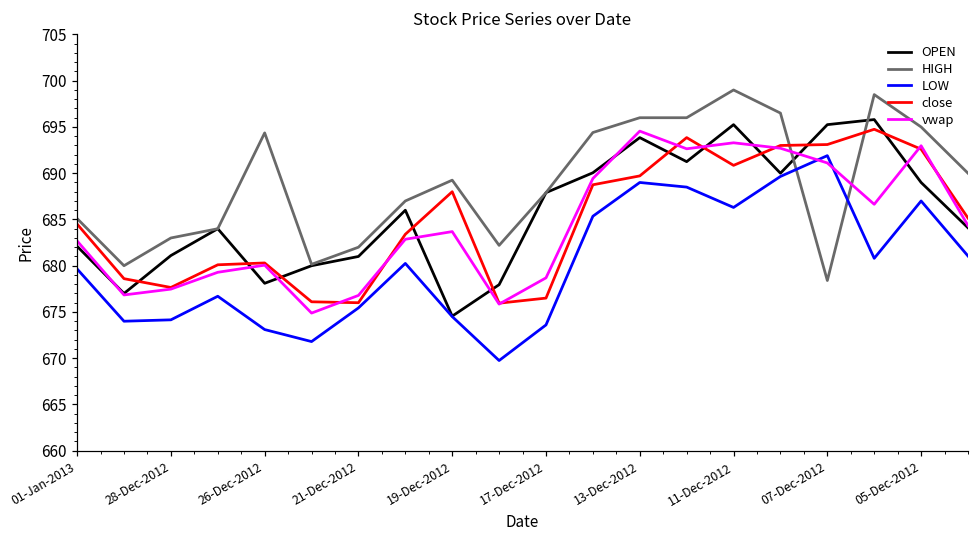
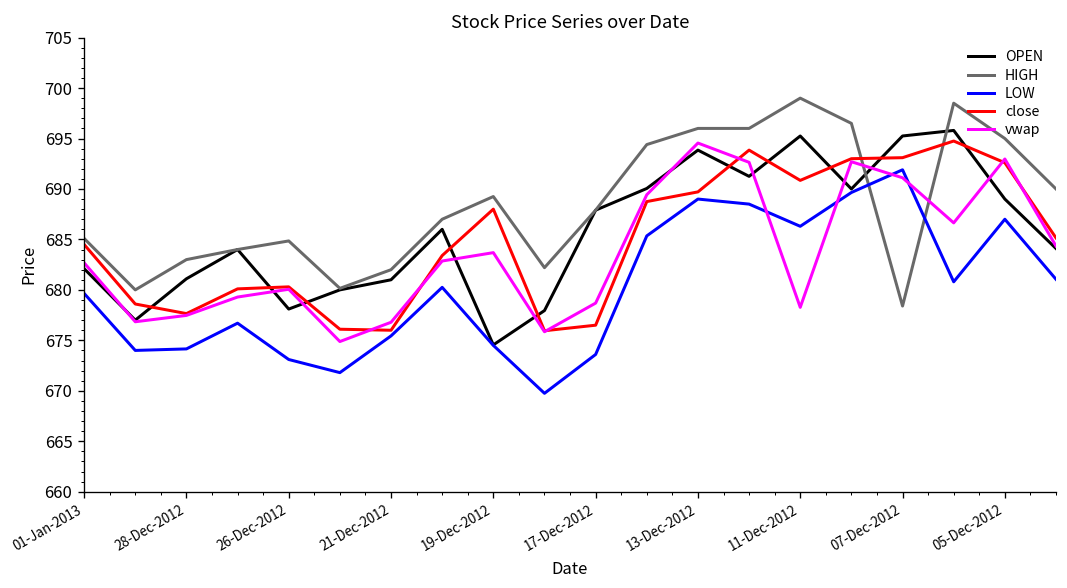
HIGH, 26-Dec-2012: 694 -> 685
vwap, 11-Dec-2012: 693 -> 678
